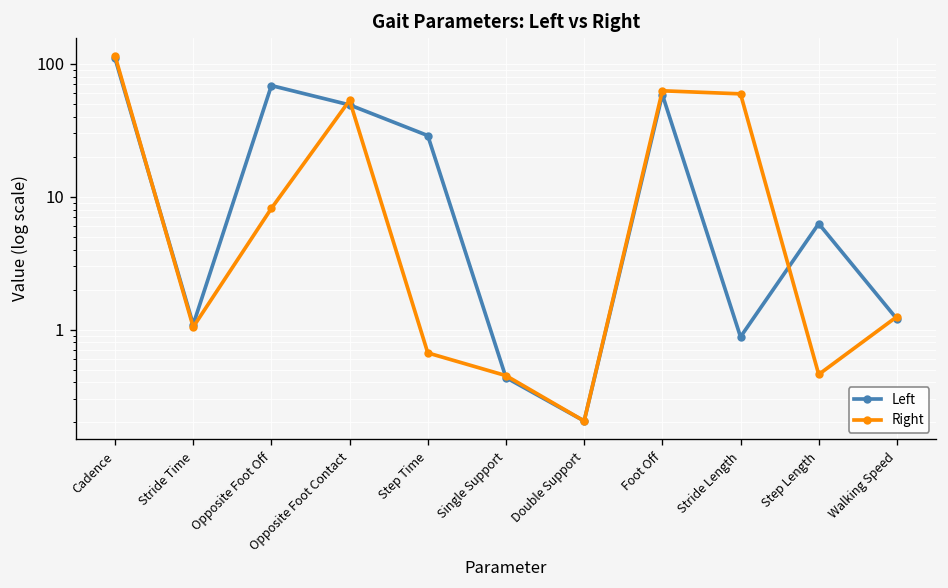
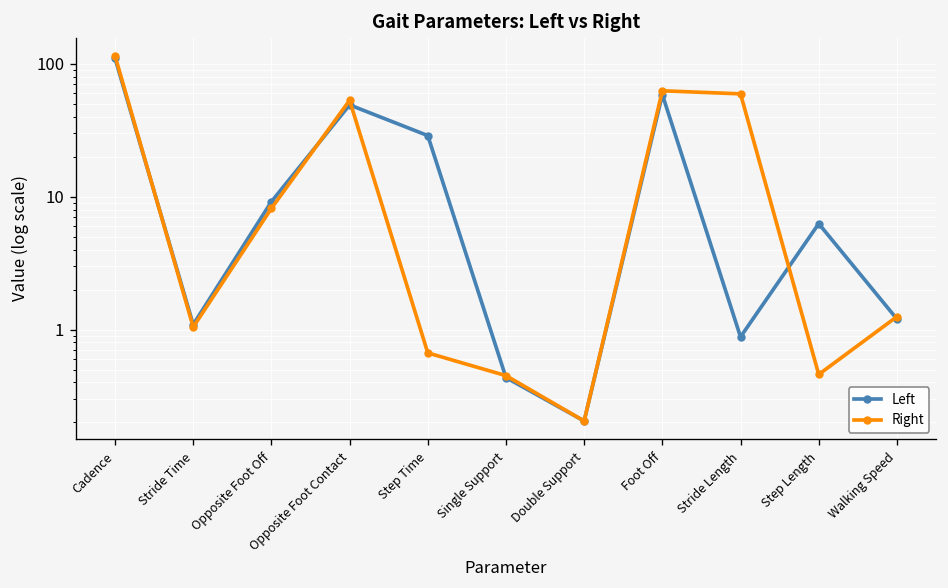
Left, Opposite Foot Off: 70 -> 9
